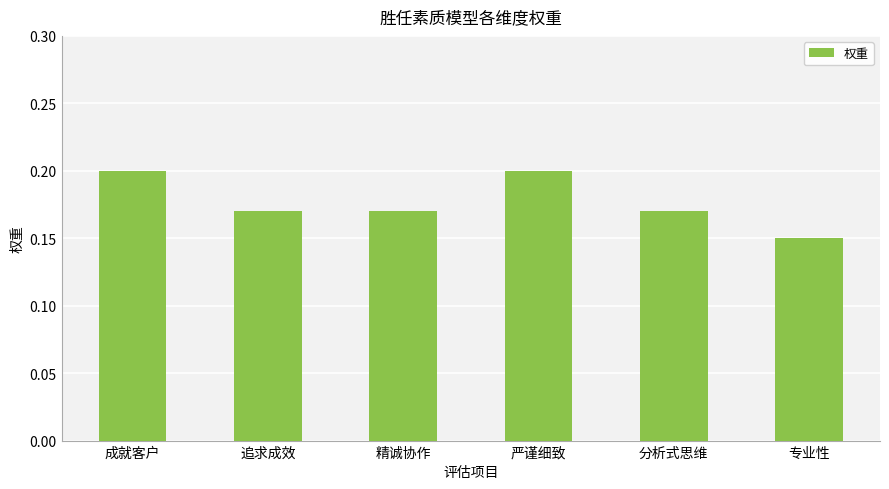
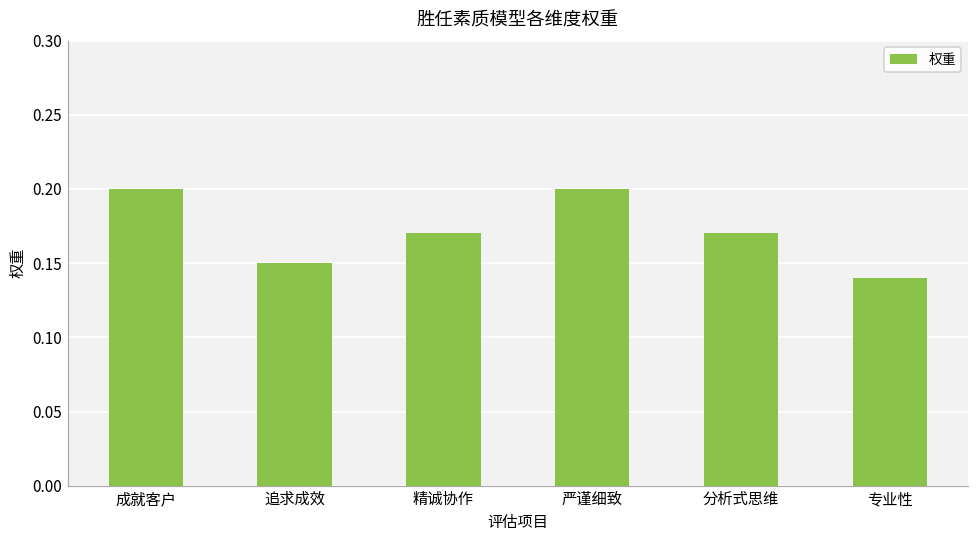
追求成效: 0.17 -> 0.15
专业性: 0.15 -> 0.14
